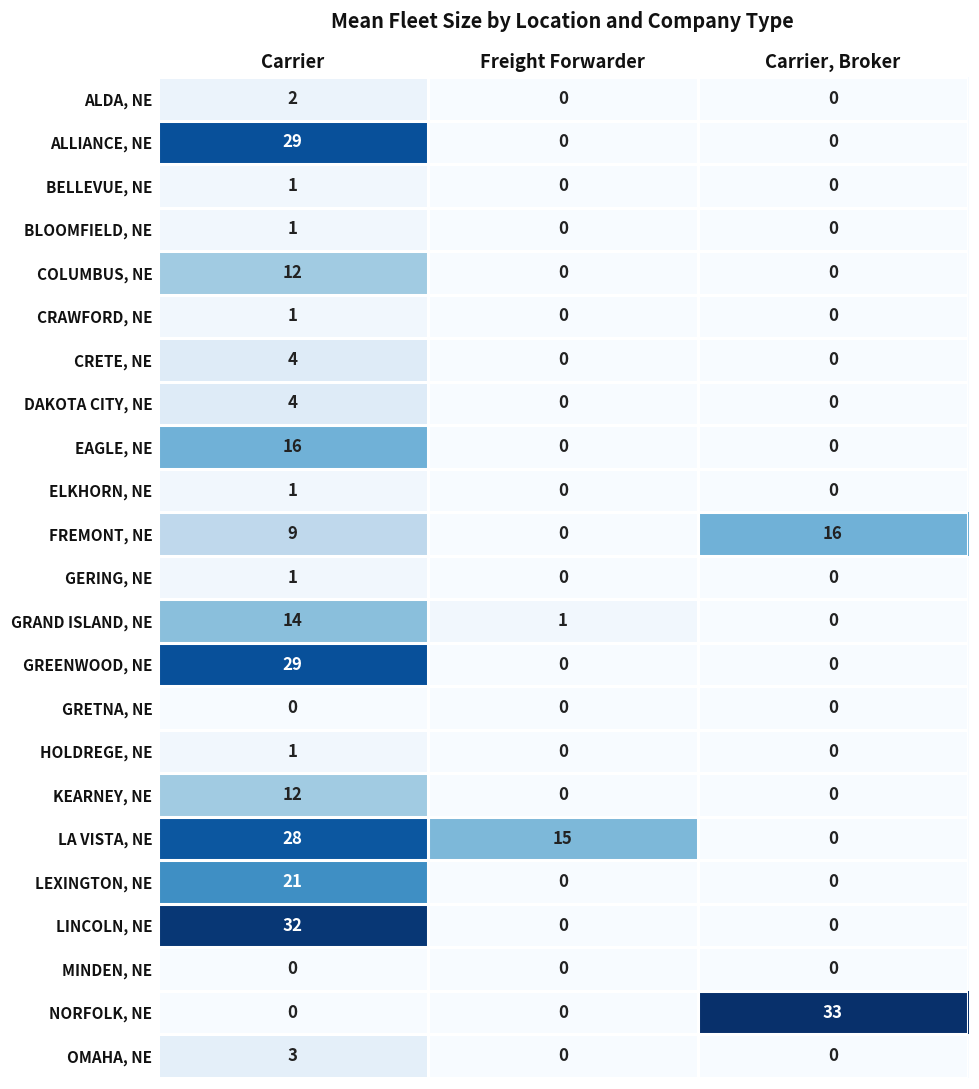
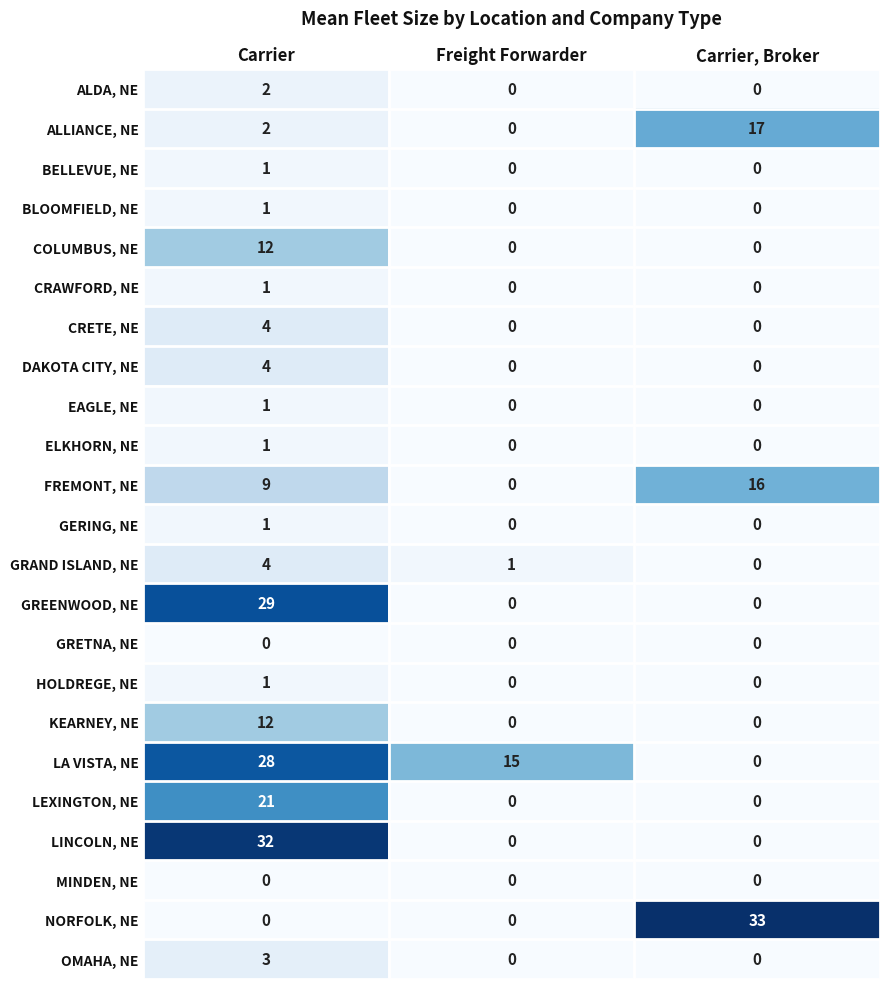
ALLIANCE, NE, Carrier: 29 -> 2
ALLIANCE, NE, Carrier, Broker: 0 -> 17
EAGLE, NE, Carrier: 16 -> 1
GRAND ISLAND, NE, Carrier: 14 -> 4
